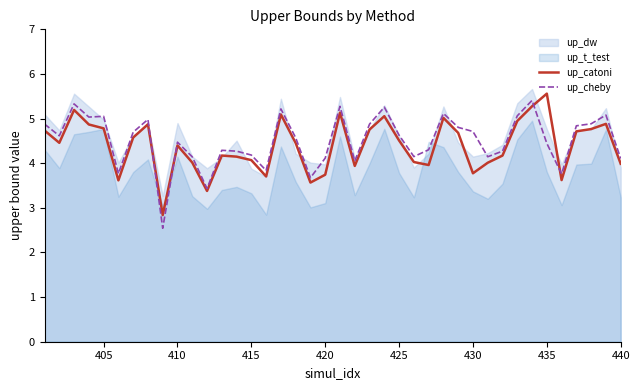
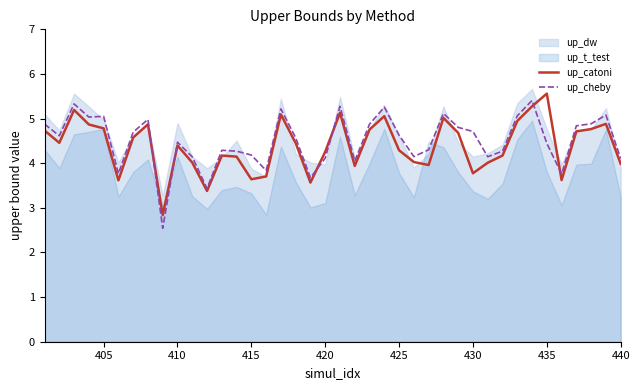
up_catoni, 415: 4.1 -> 3.6
up_catoni, 420: 3.7 -> 4.3
up_catoni, 425: 4.5 -> 4.3
